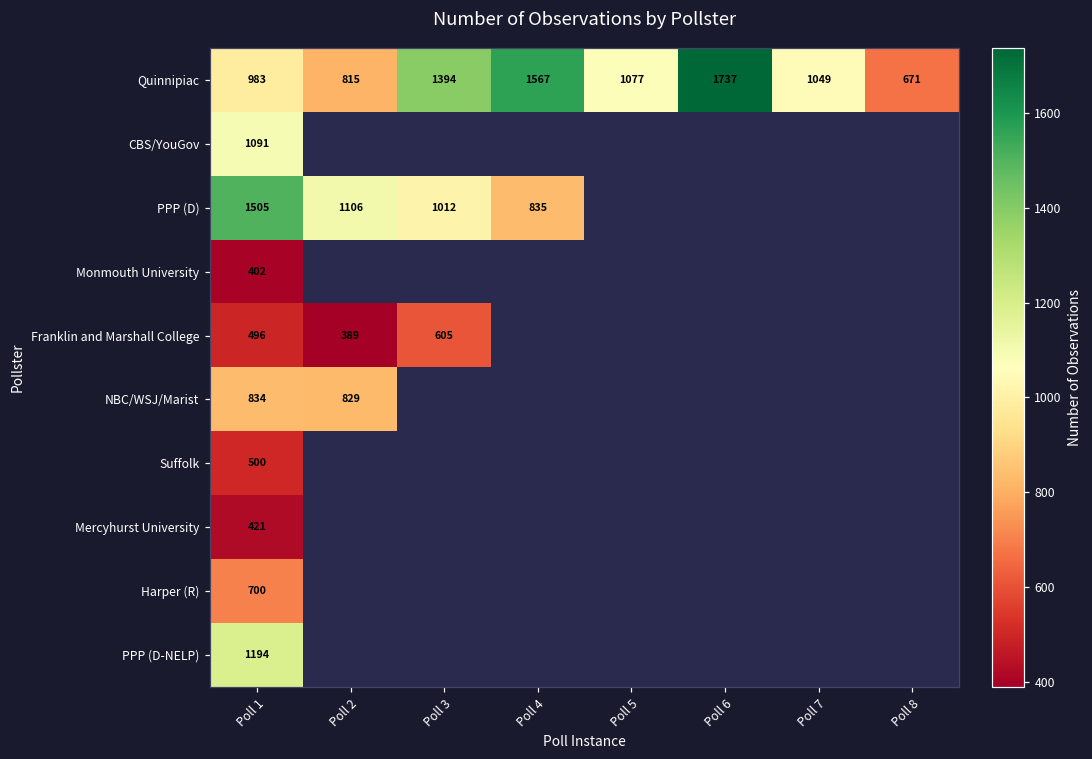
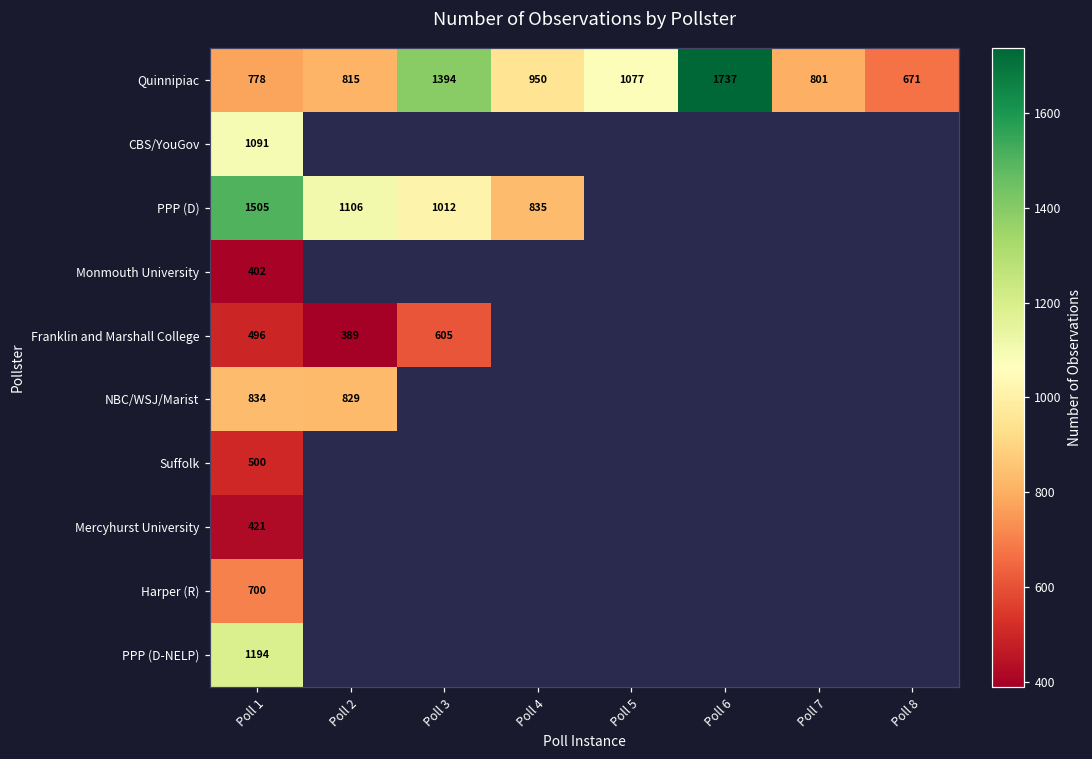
Quinnipiac, Poll 1: 983 -> 778
Quinnipiac, Poll 4: 1567 -> 950
Quinnipiac, Poll 7: 1049 -> 801
